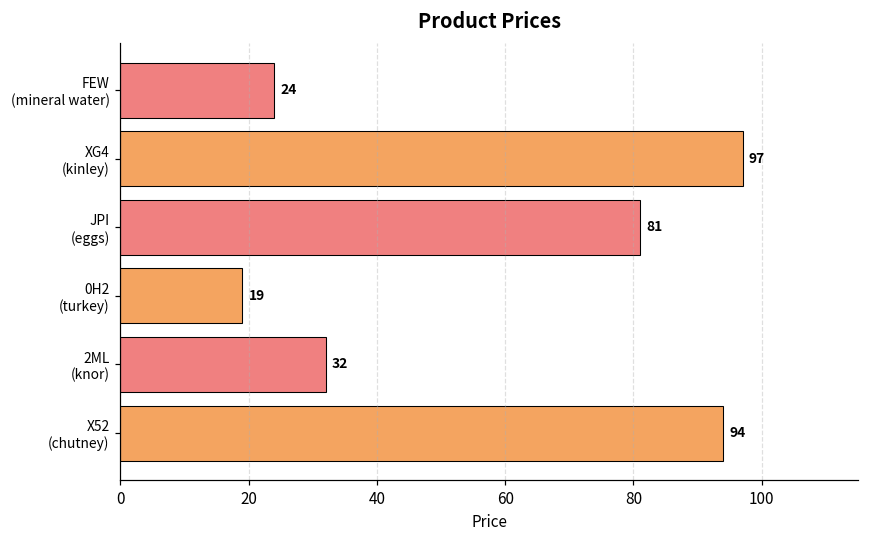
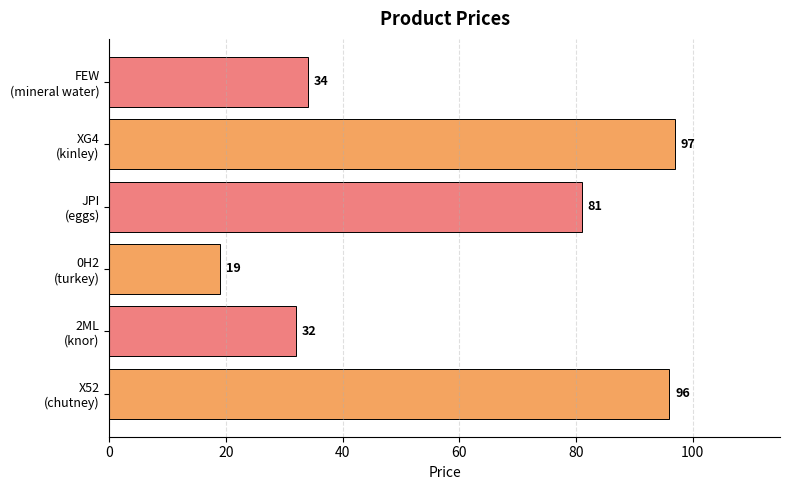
FEW (mineral water): 24 -> 34
X52 (chutney): 94 -> 96
